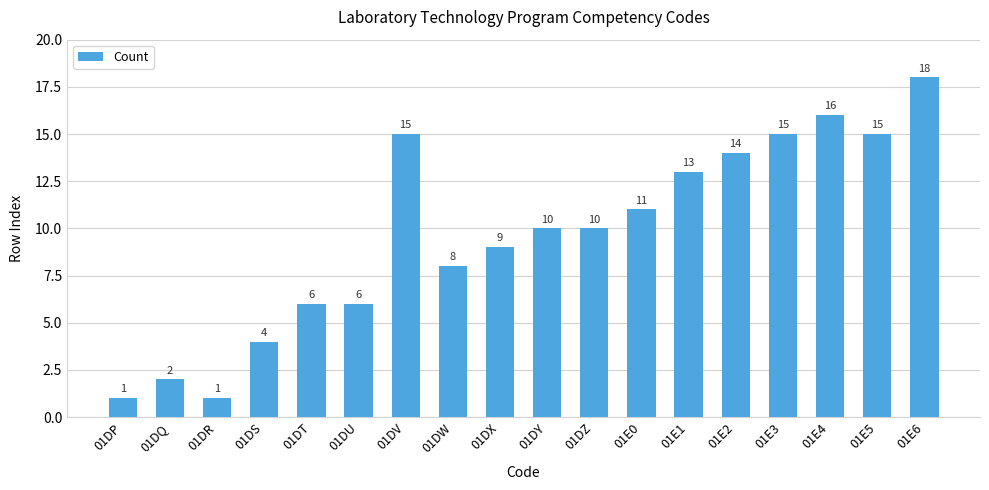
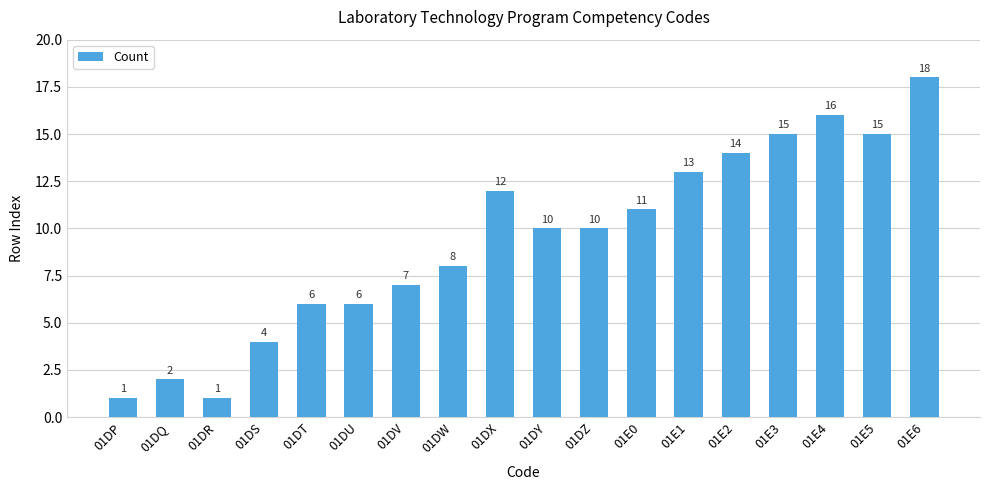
01DV: 15 -> 7
01DX: 9 -> 12
